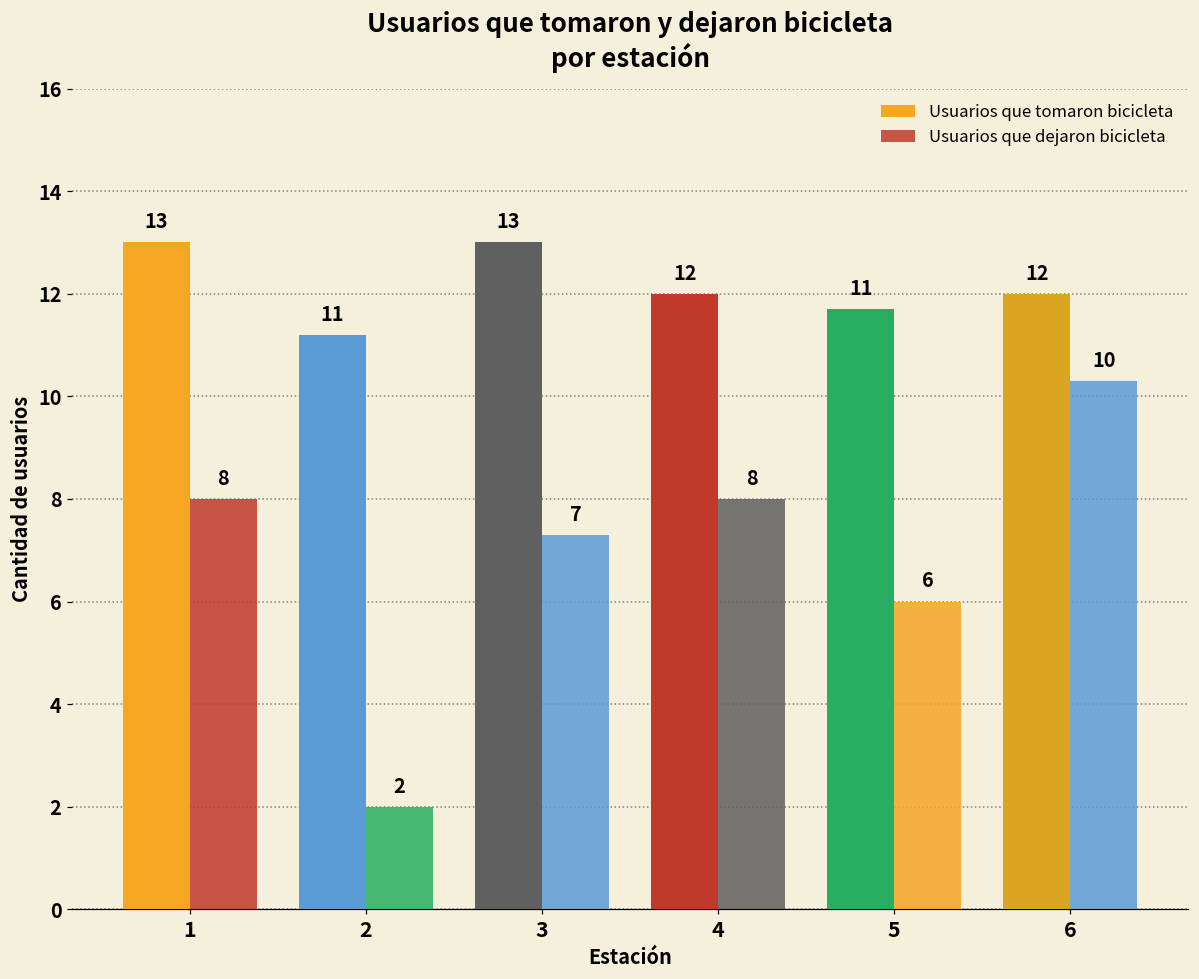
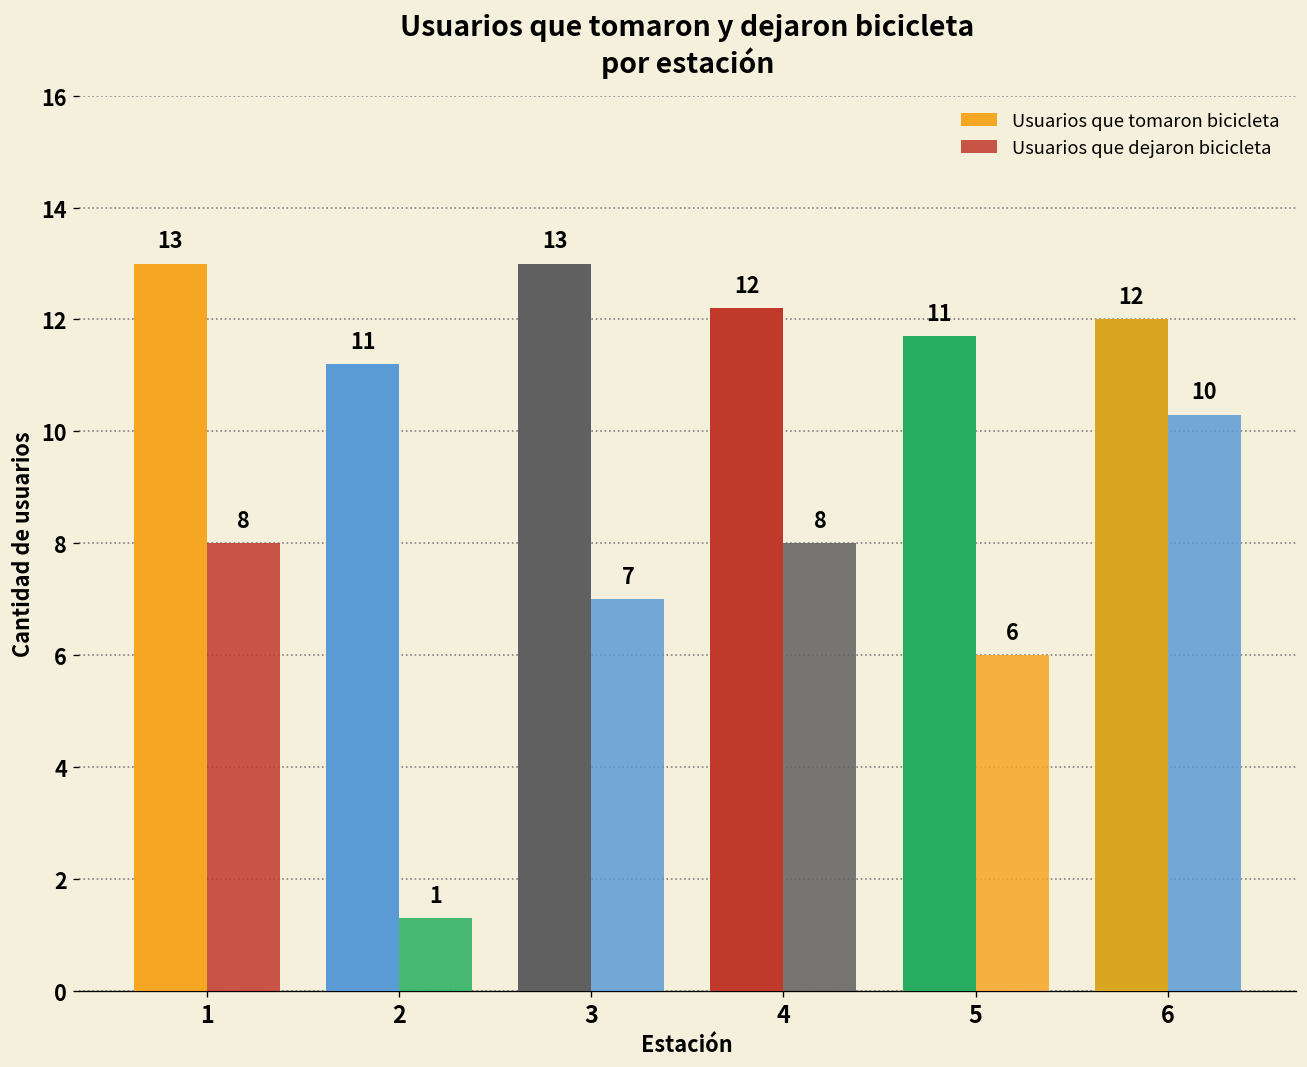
Usuarios que dejaron bicicleta, 2: 2 -> 1
Usuarios que dejaron bicicleta, 3: 7.3 -> 7.0
Usuarios que tomaron bicicleta, 4: 12.0 -> 12.2
